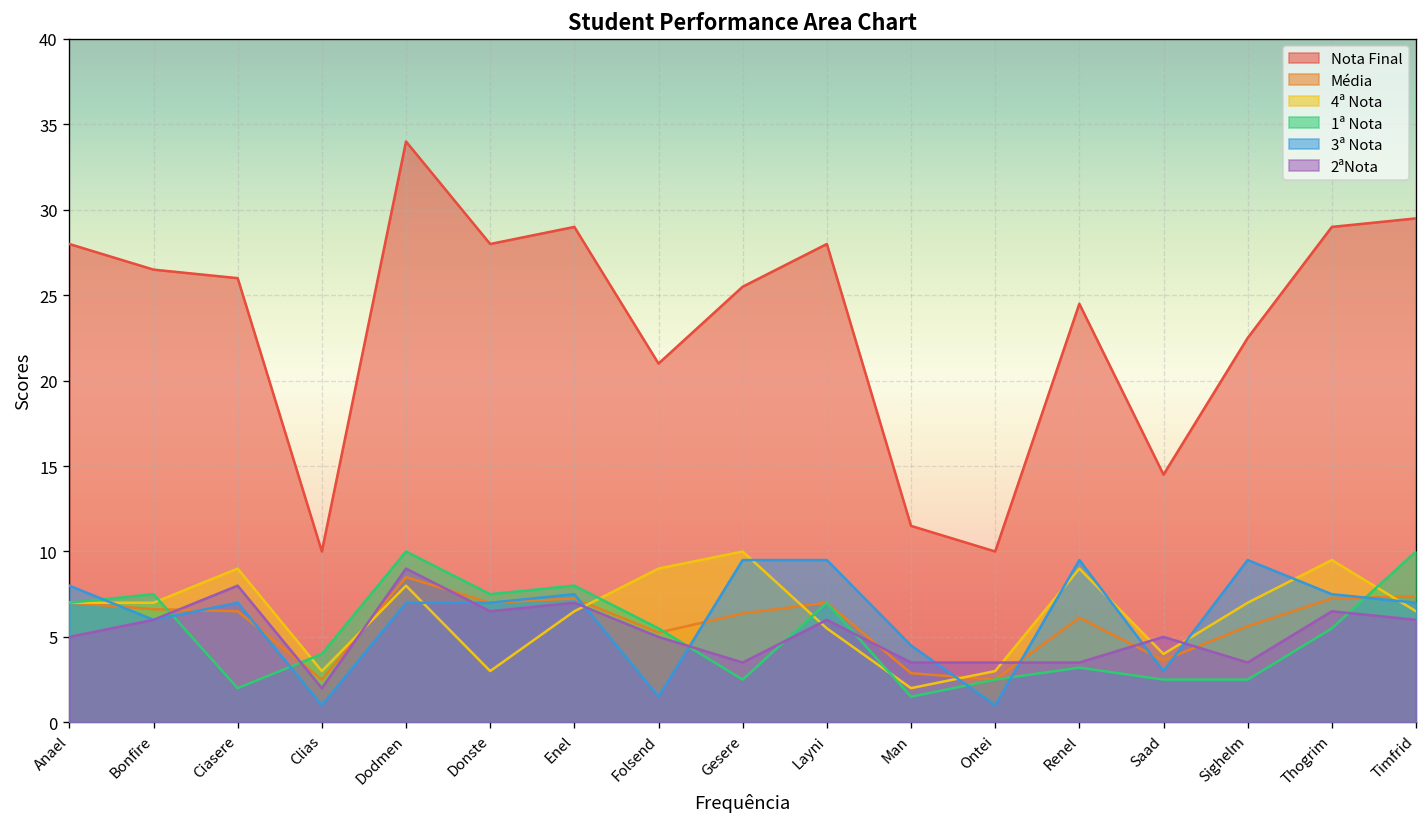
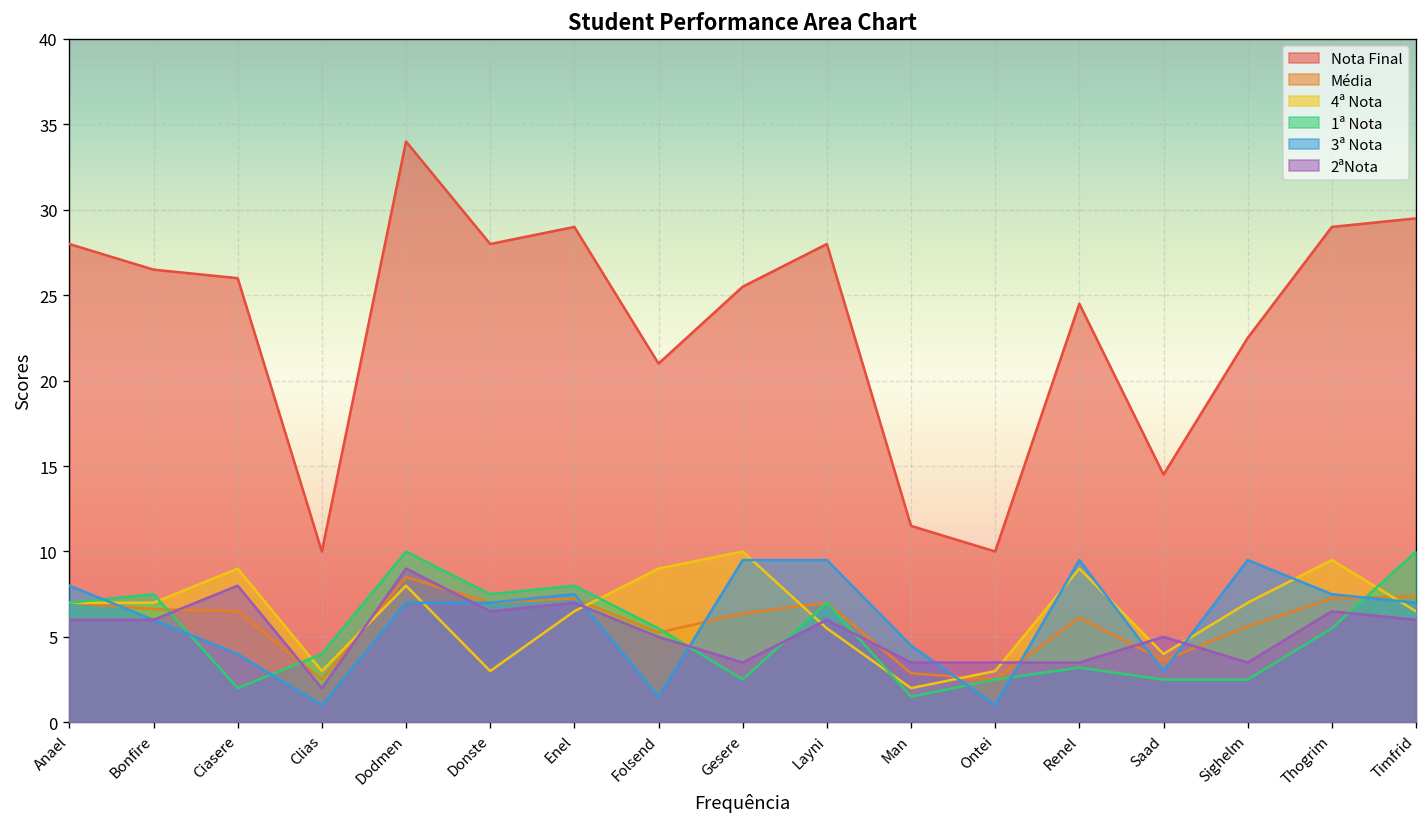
2ªNota, Anael: 5 -> 6
3ª Nota, Ciasere: 7 -> 4
